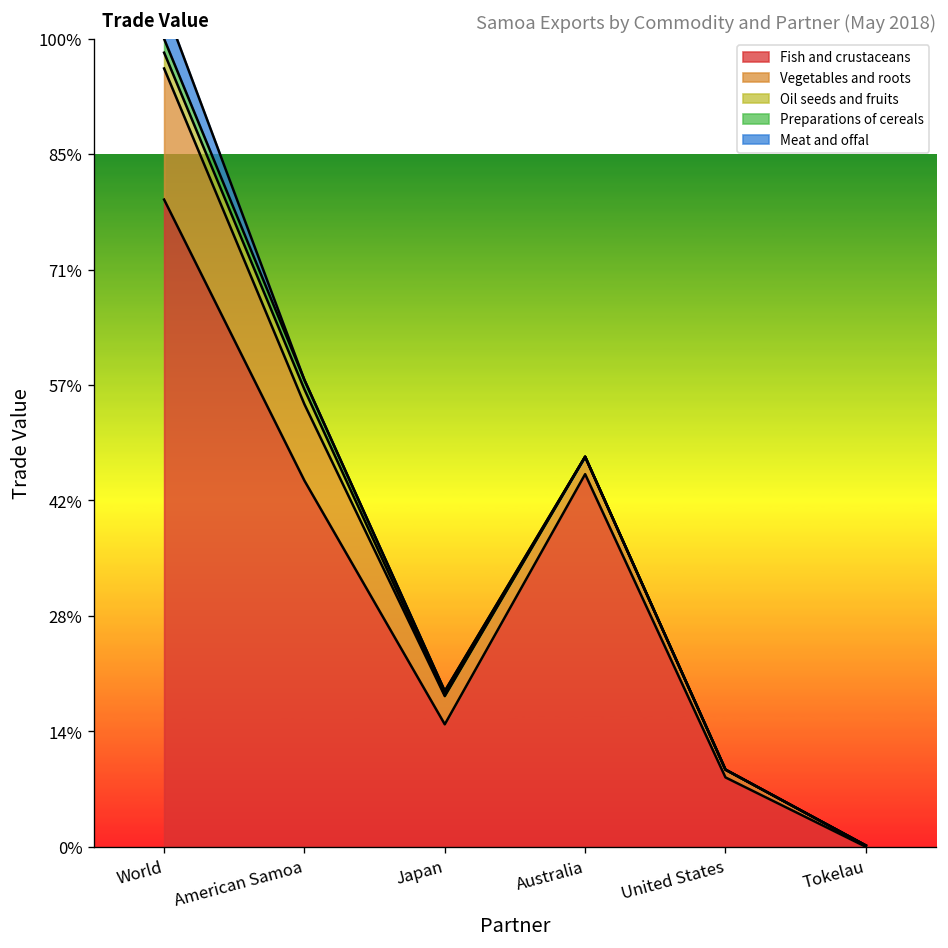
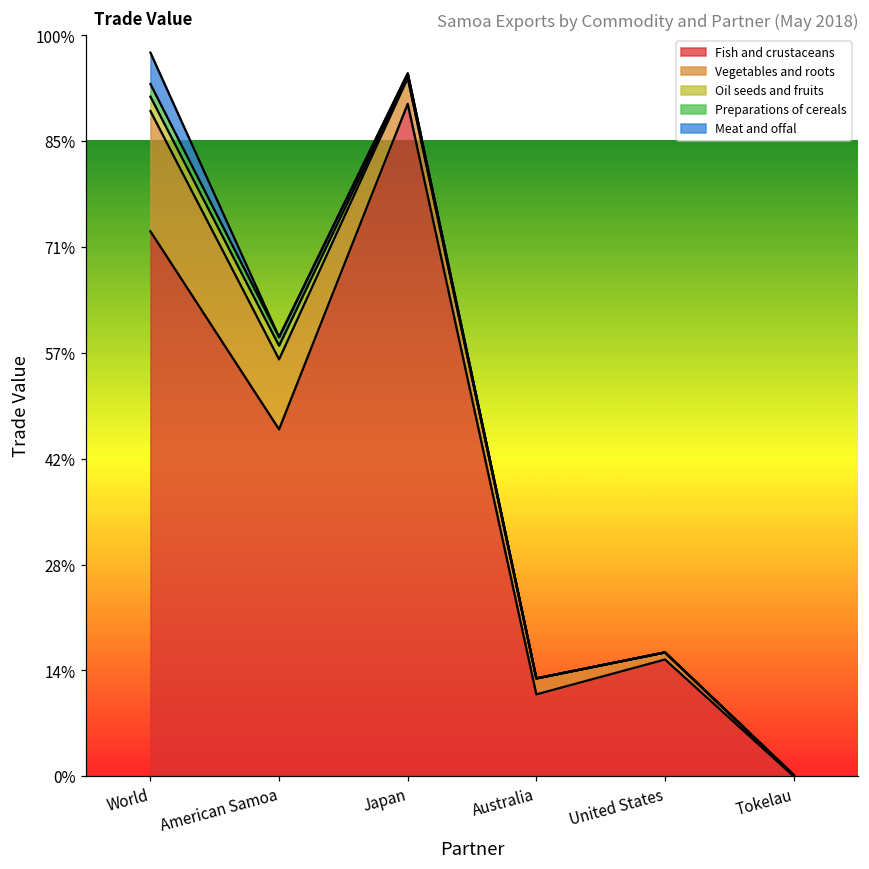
Fish and crustaceans, World: 80% -> 74%
Fish and crustaceans, American Samoa: 45% -> 47%
Fish and crustaceans, Japan: 15% -> 91%
Fish and crustaceans, Australia: 46% -> 11%
Fish and crustaceans, United States: 9% -> 16%
